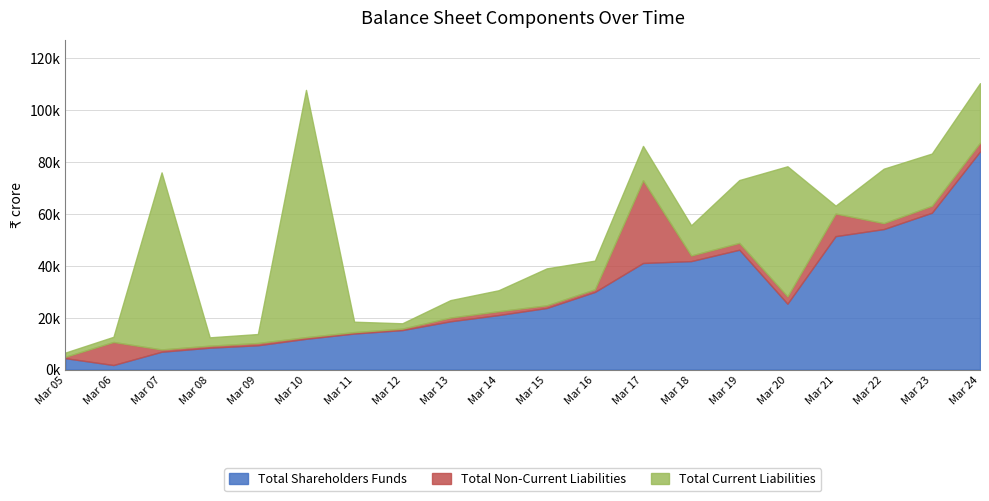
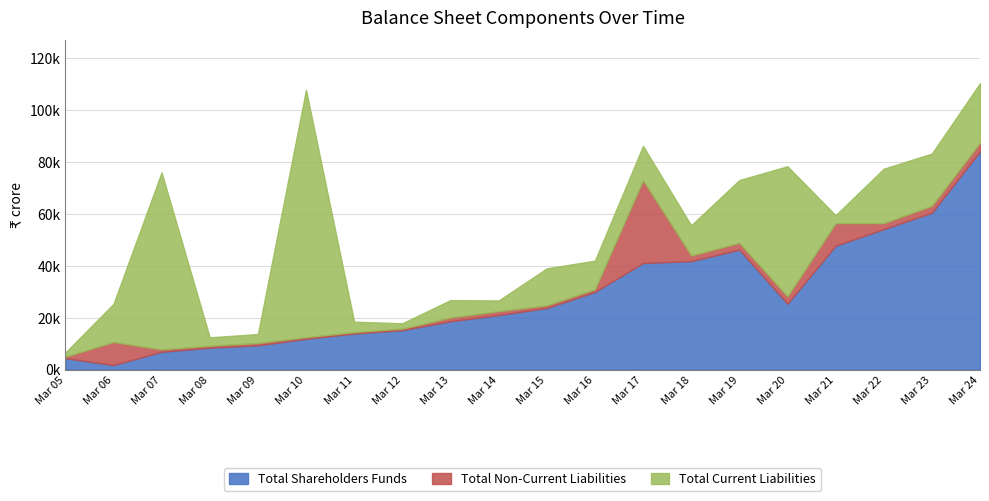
Total Current Liabilities, Mar 06: 2000 -> 15000
Total Current Liabilities, Mar 14: 8000 -> 4000
Total Shareholders Funds, Mar 21: 51000 -> 48000
